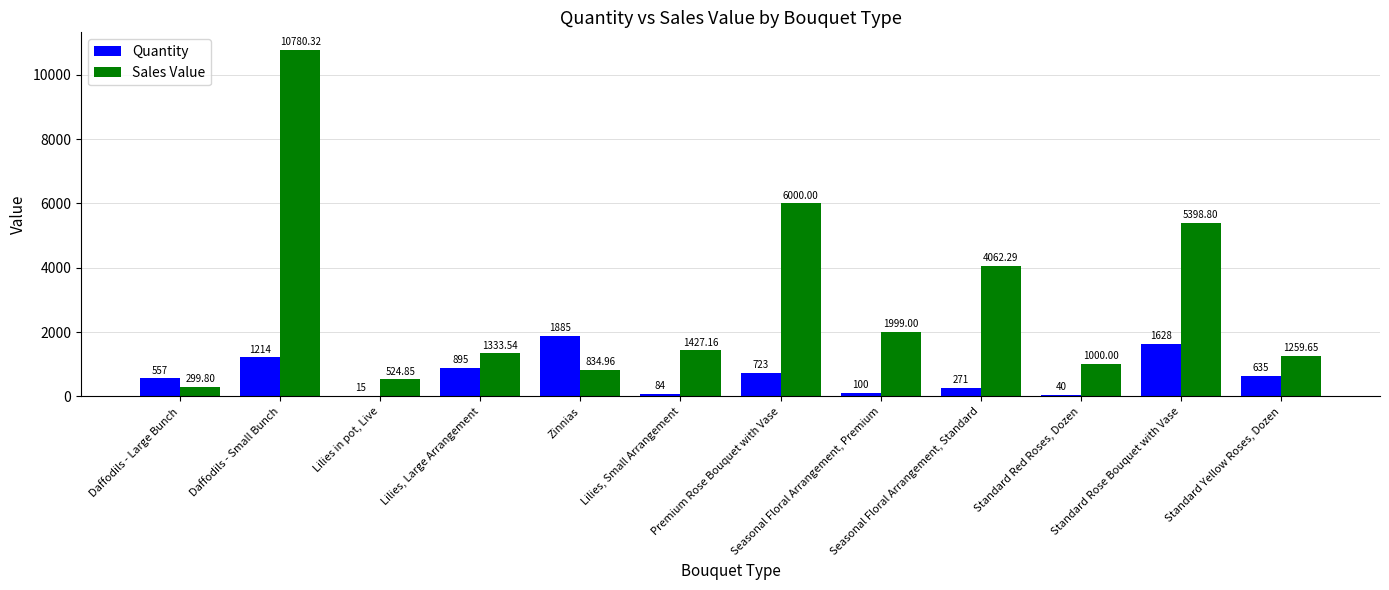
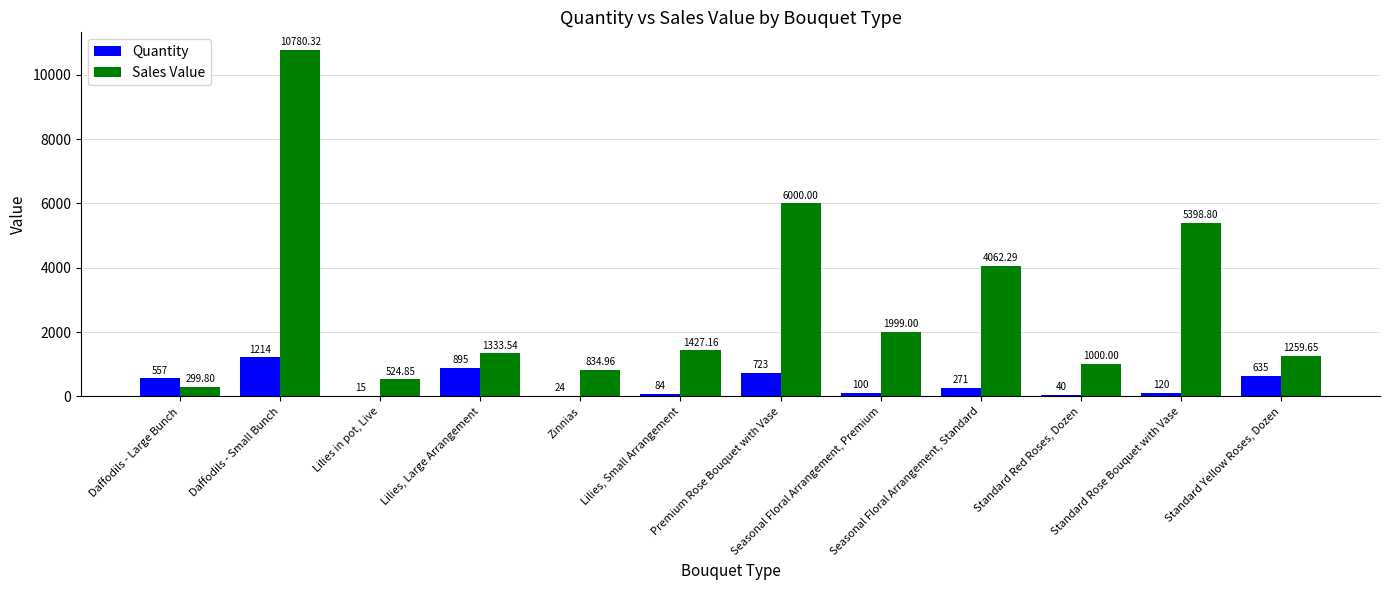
Quantity, Zinnias: 1885 -> 24
Quantity, Standard Rose Bouquet with Vase: 1628 -> 120
